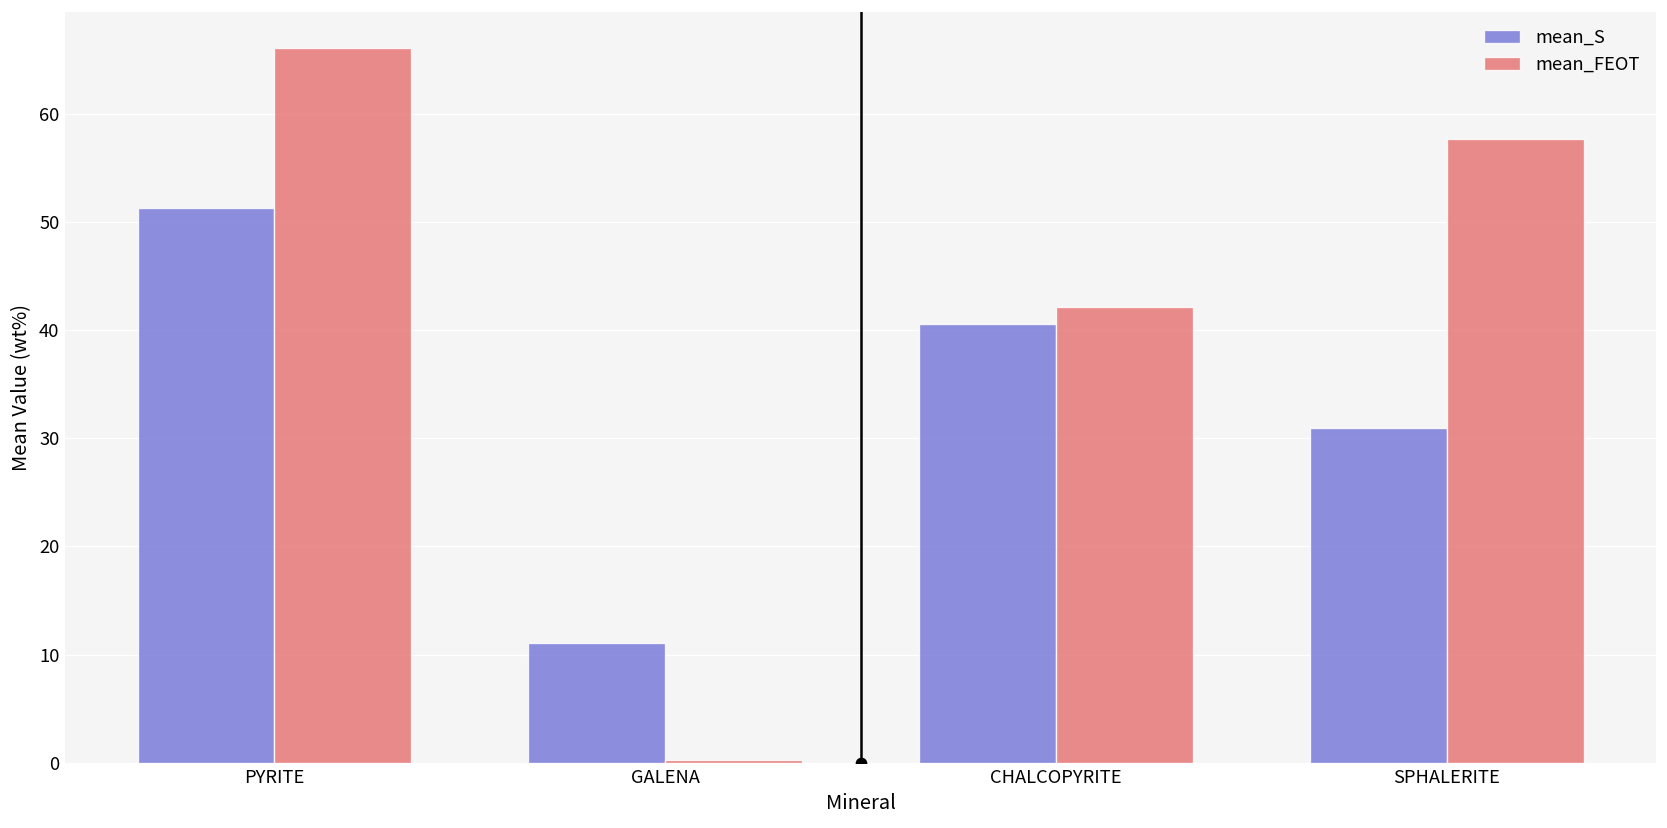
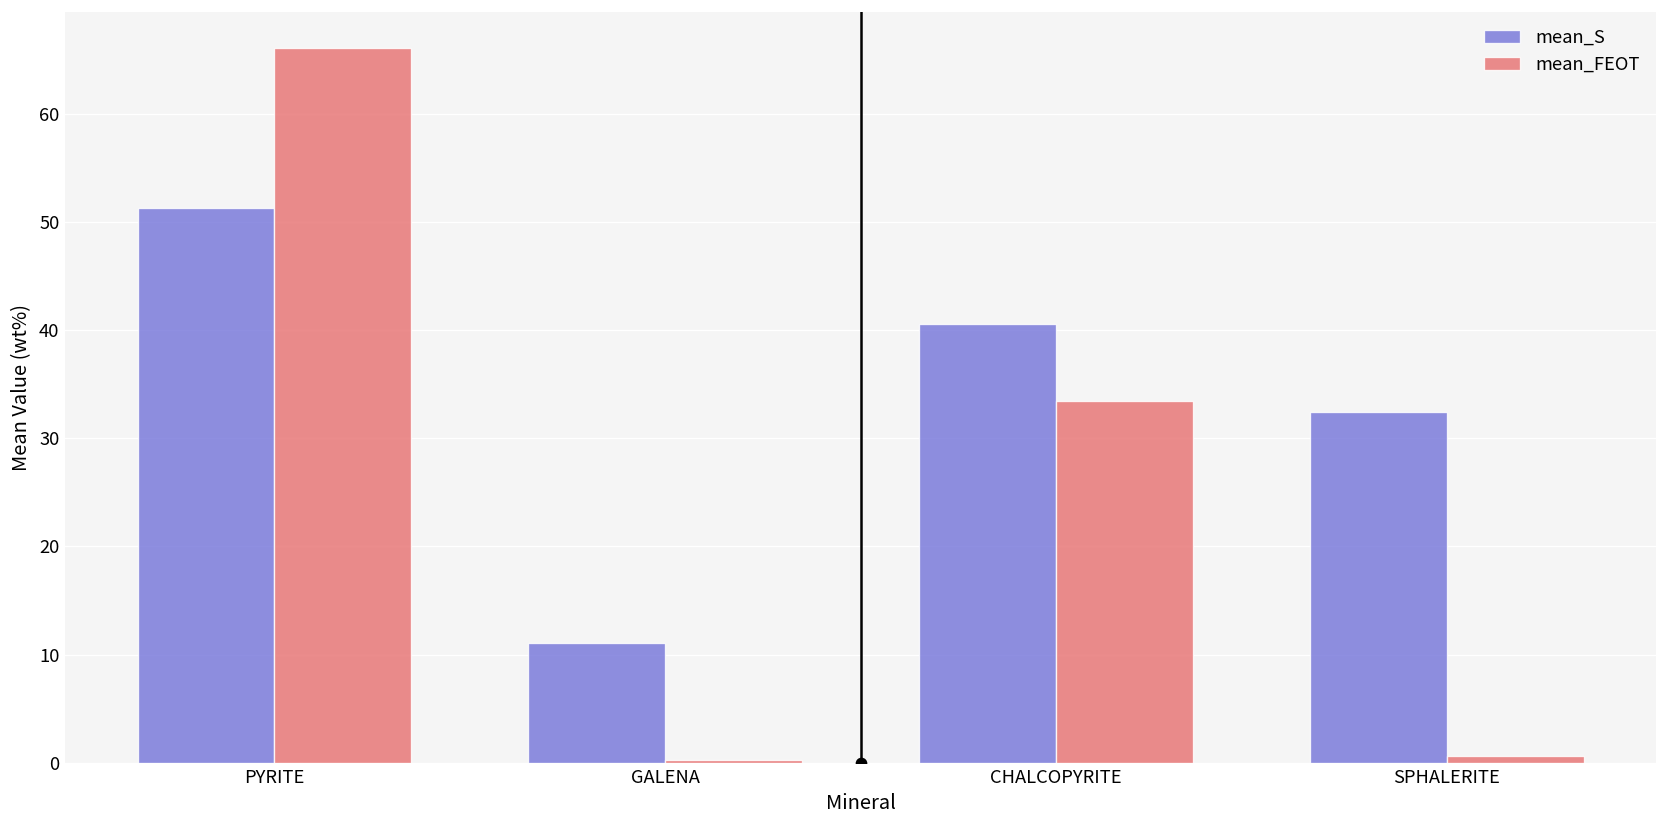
mean_FEOT, CHALCOPYRITE: 42 -> 33
mean_S, SPHALERITE: 31 -> 32
mean_FEOT, SPHALERITE: 58 -> 1
